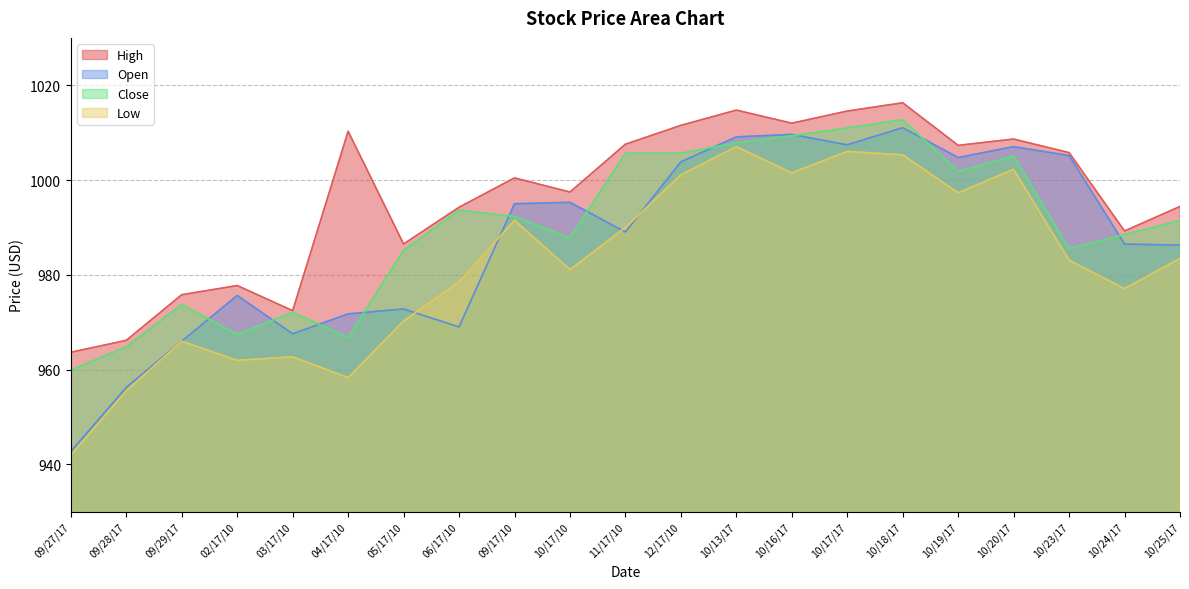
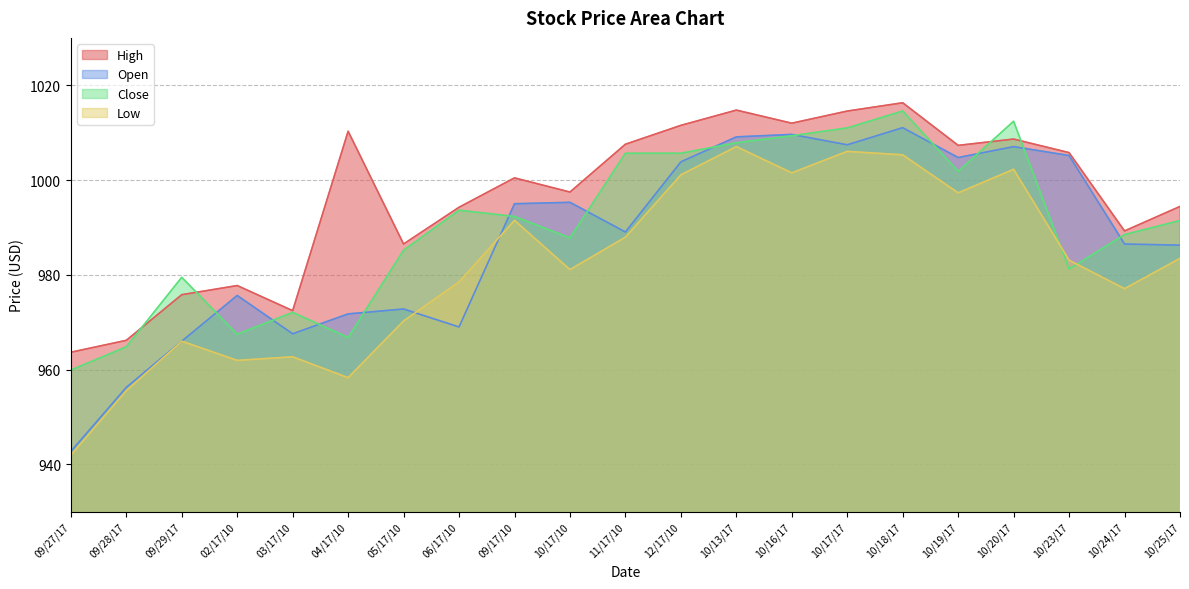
Close, 09/29/17: 974 -> 979
Low, 11/17/10: 990 -> 988
Close, 10/18/17: 1013 -> 1015
Close, 10/20/17: 1005 -> 1012
Close, 10/23/17: 986 -> 981
